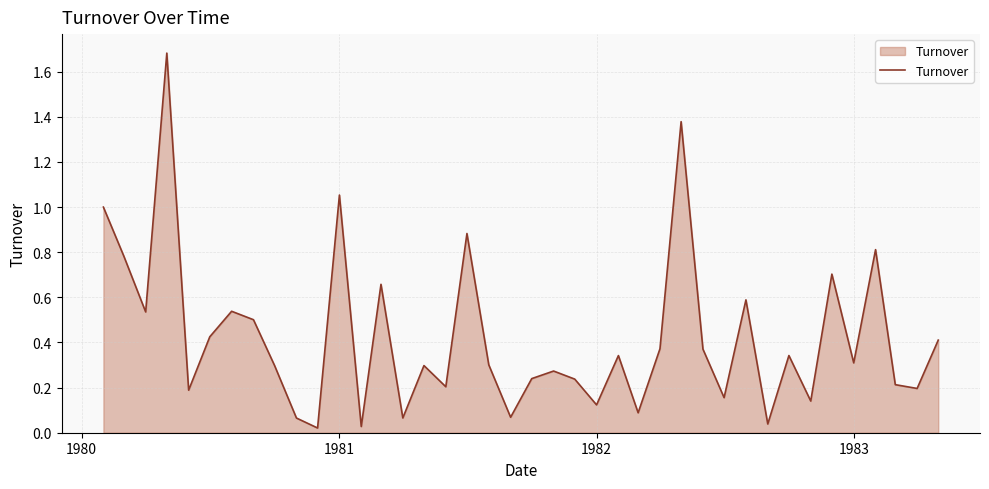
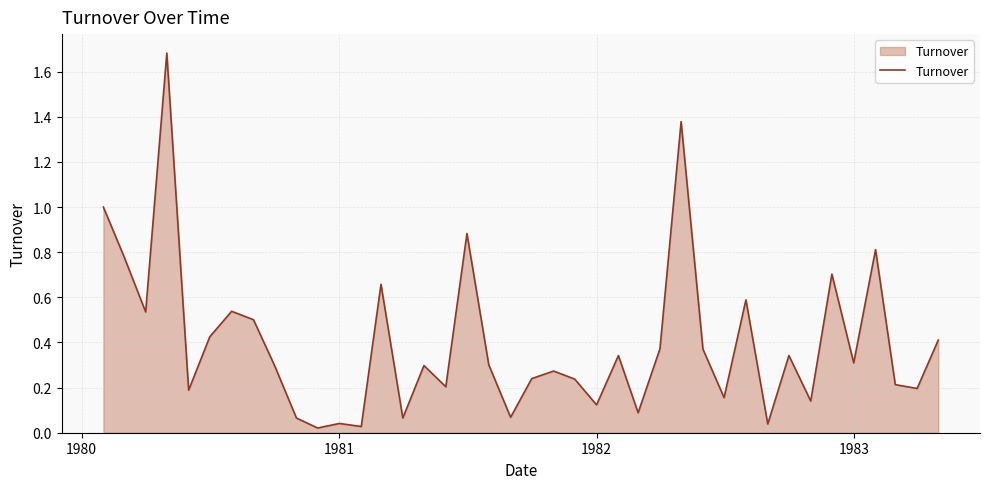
1981: 1.05 -> 0.04
